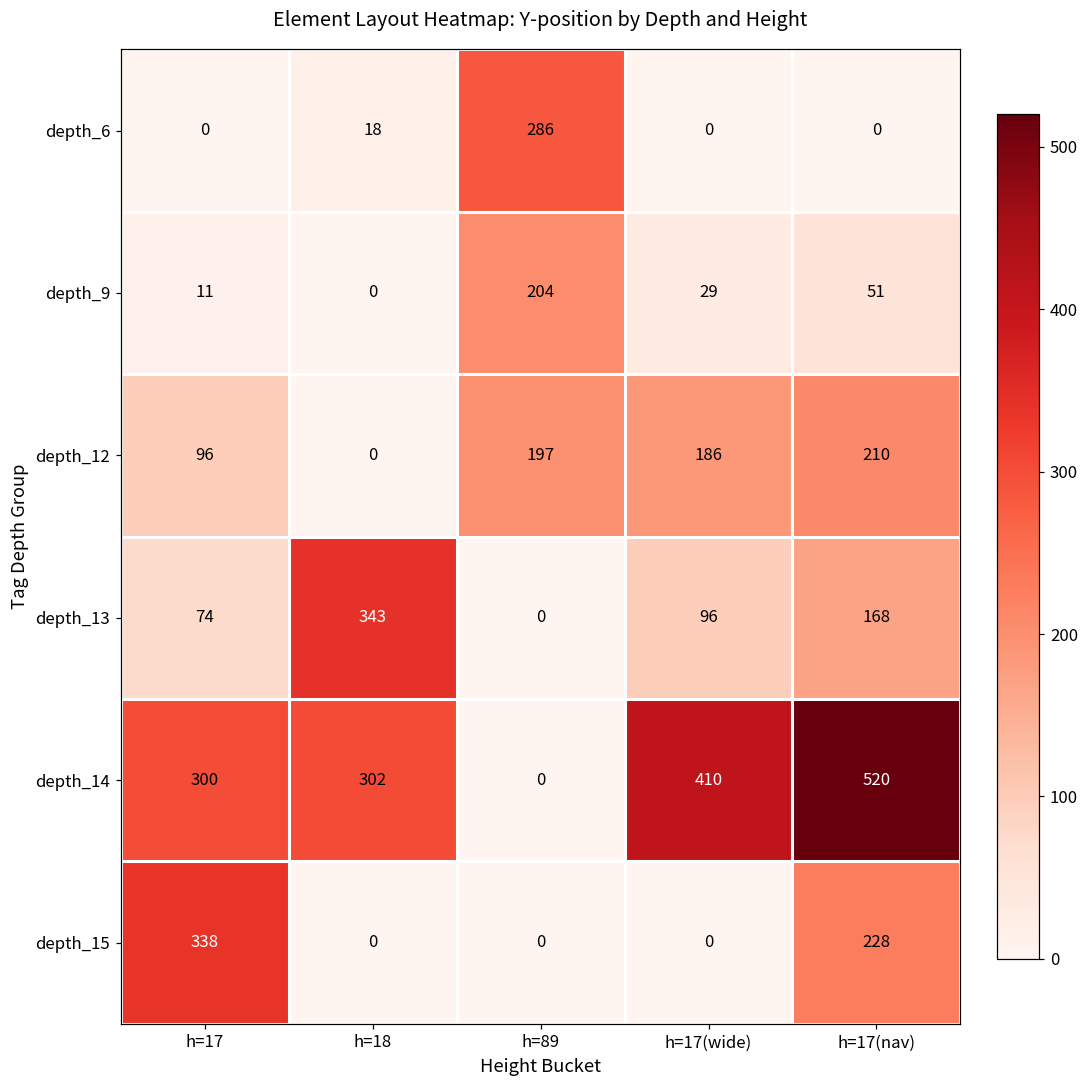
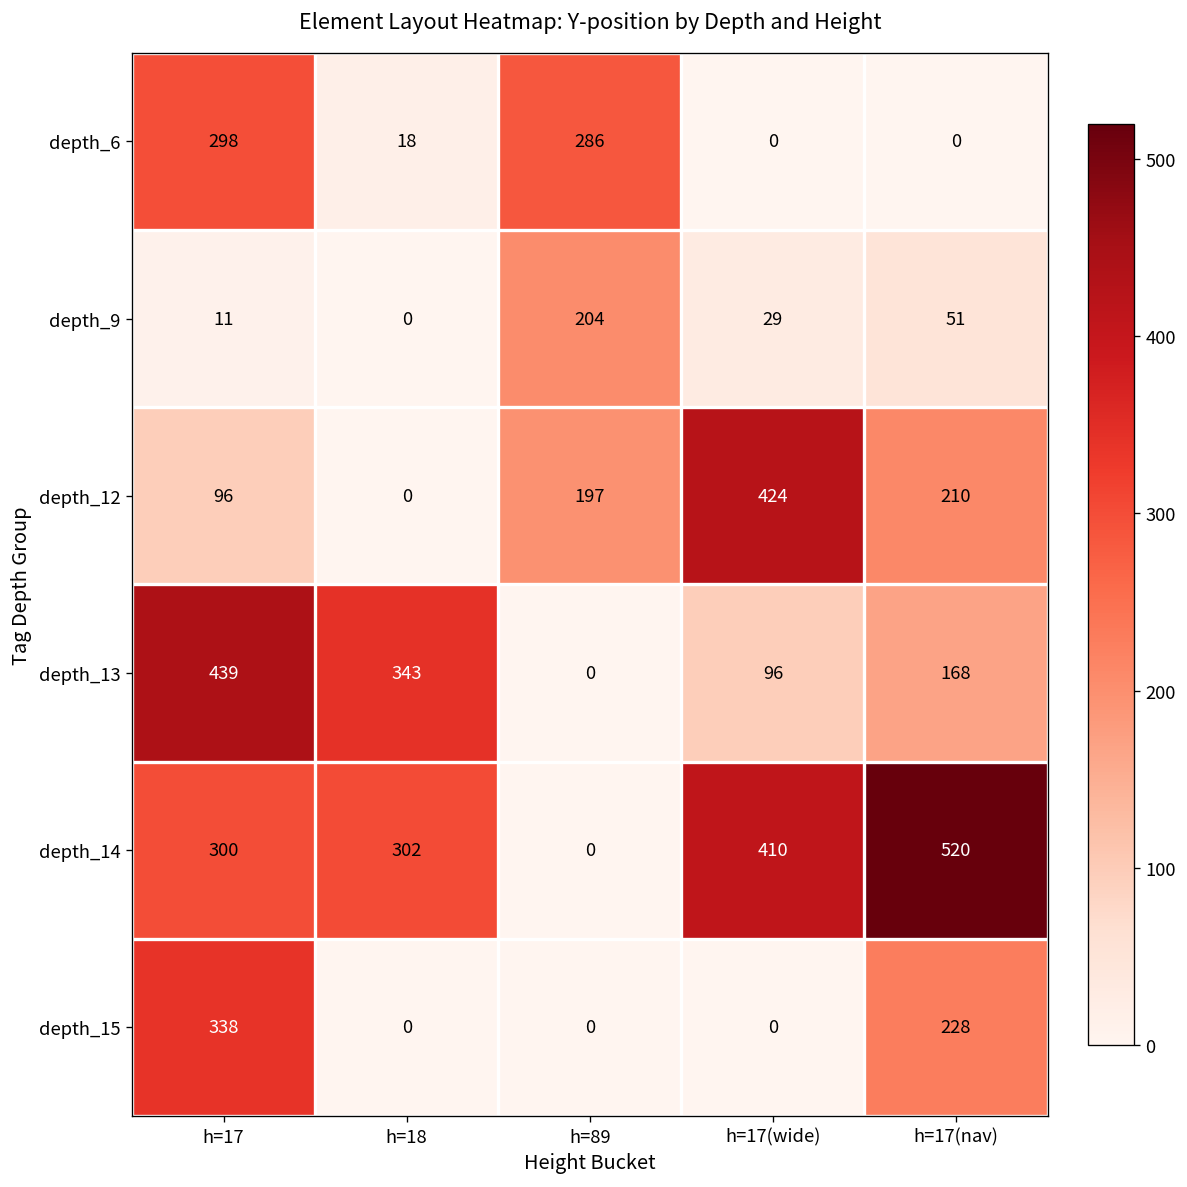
depth_6, h=17: 0 -> 298
depth_12, h=17(wide): 186 -> 424
depth_13, h=17: 74 -> 439
